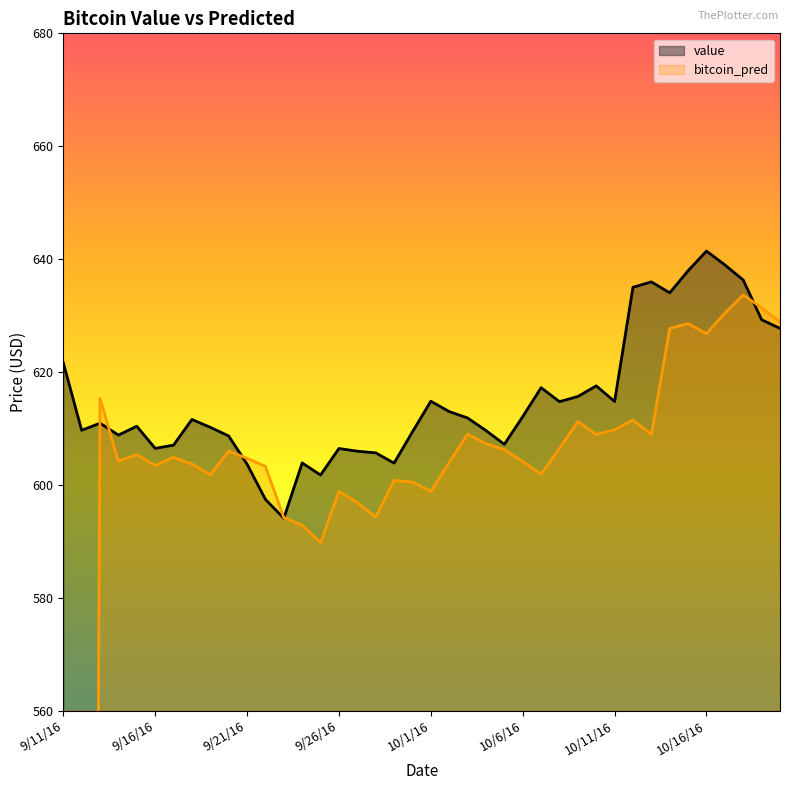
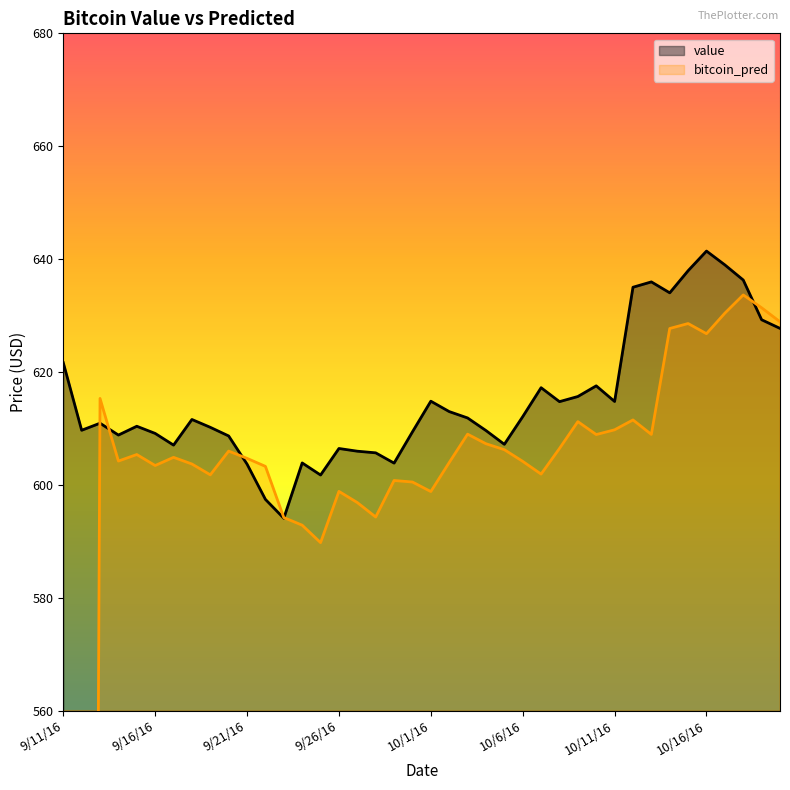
value, 9/16/16: 606 -> 609
